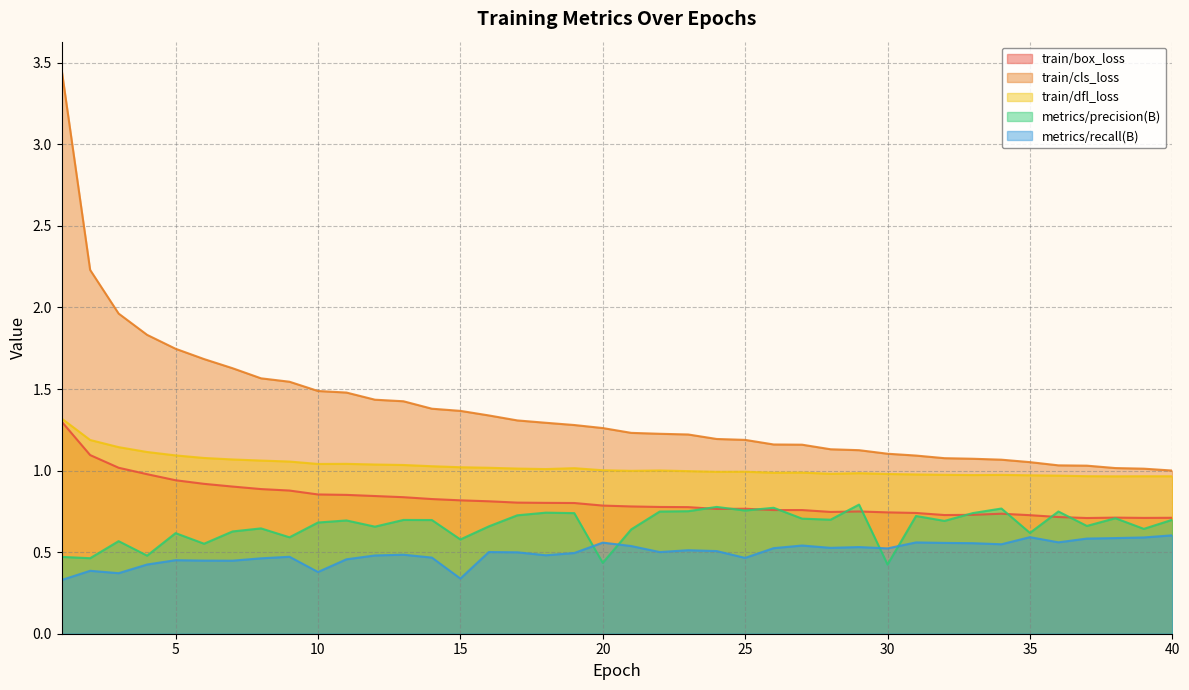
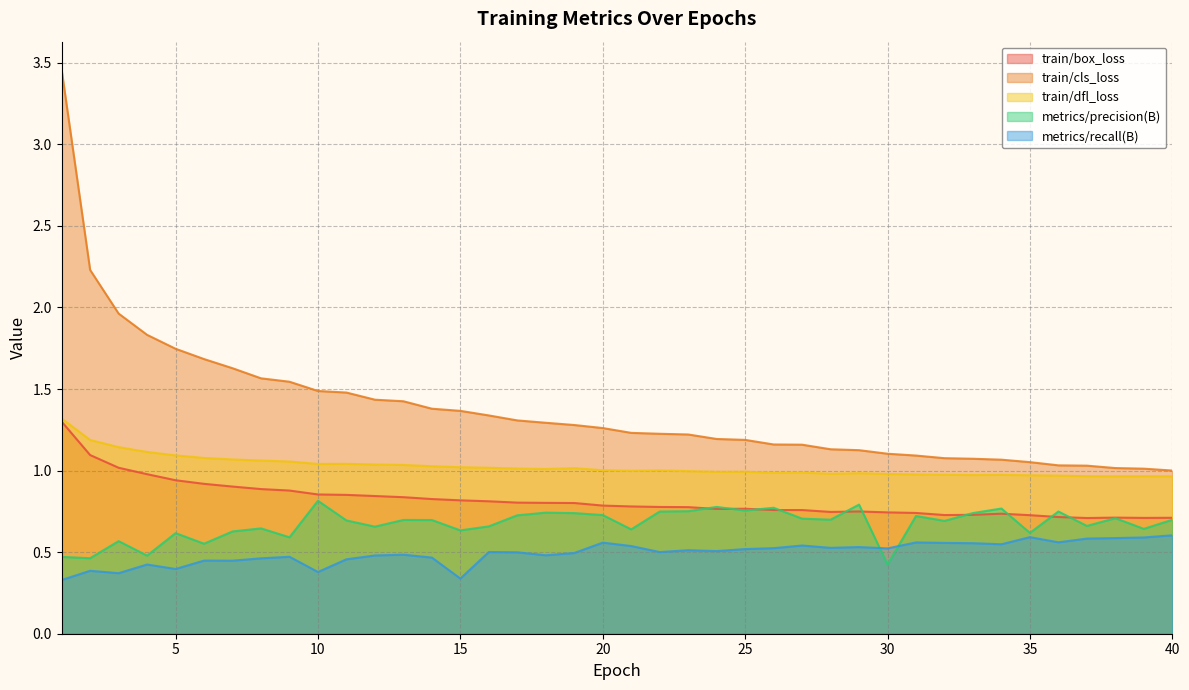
metrics/recall(B), 5: 0.45 -> 0.40
metrics/precision(B), 10: 0.68 -> 0.81
metrics/precision(B), 15: 0.58 -> 0.63
metrics/precision(B), 20: 0.43 -> 0.73
metrics/recall(B), 25: 0.46 -> 0.52
